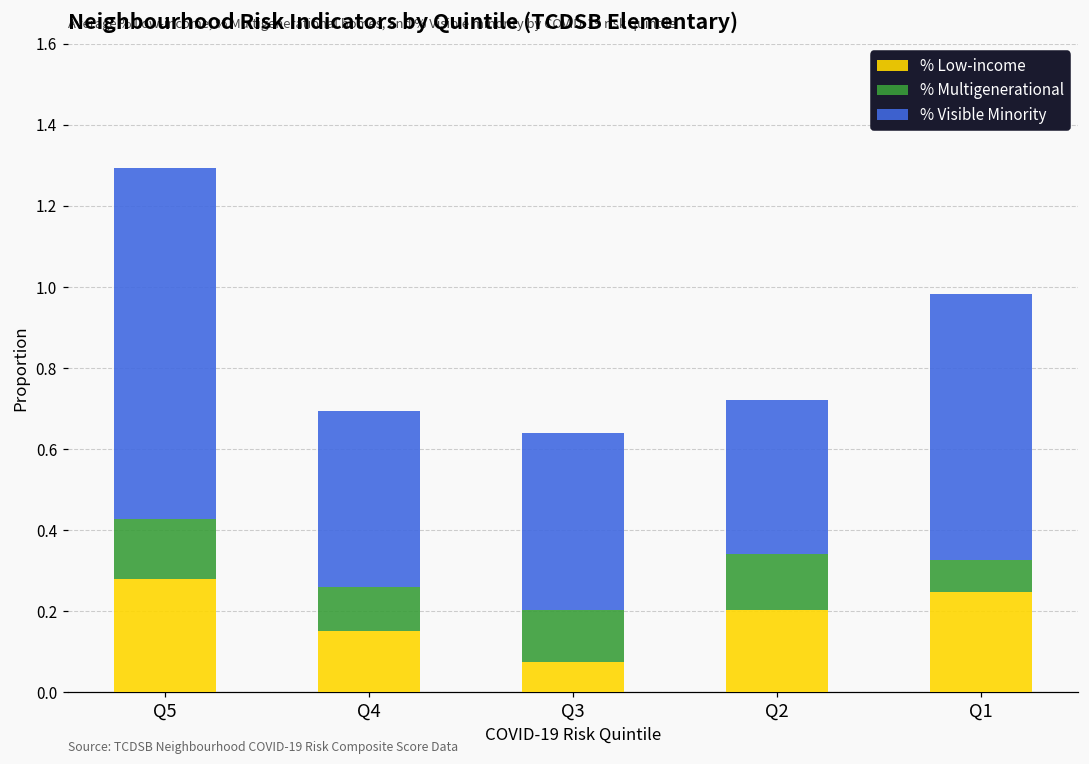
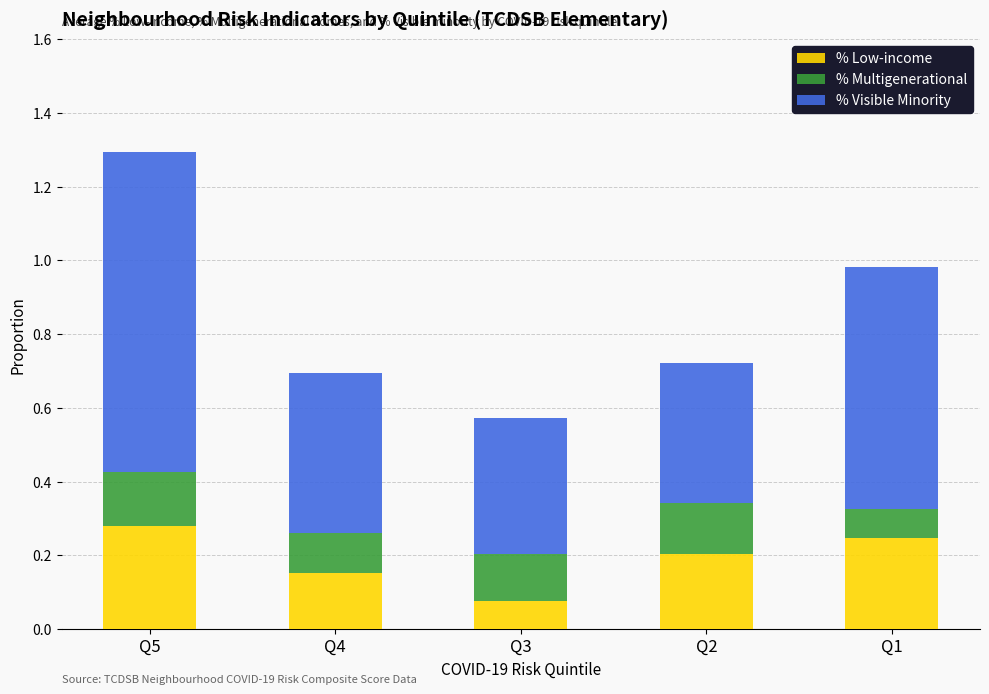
% Visible Minority, Q3: 0.44 -> 0.37
